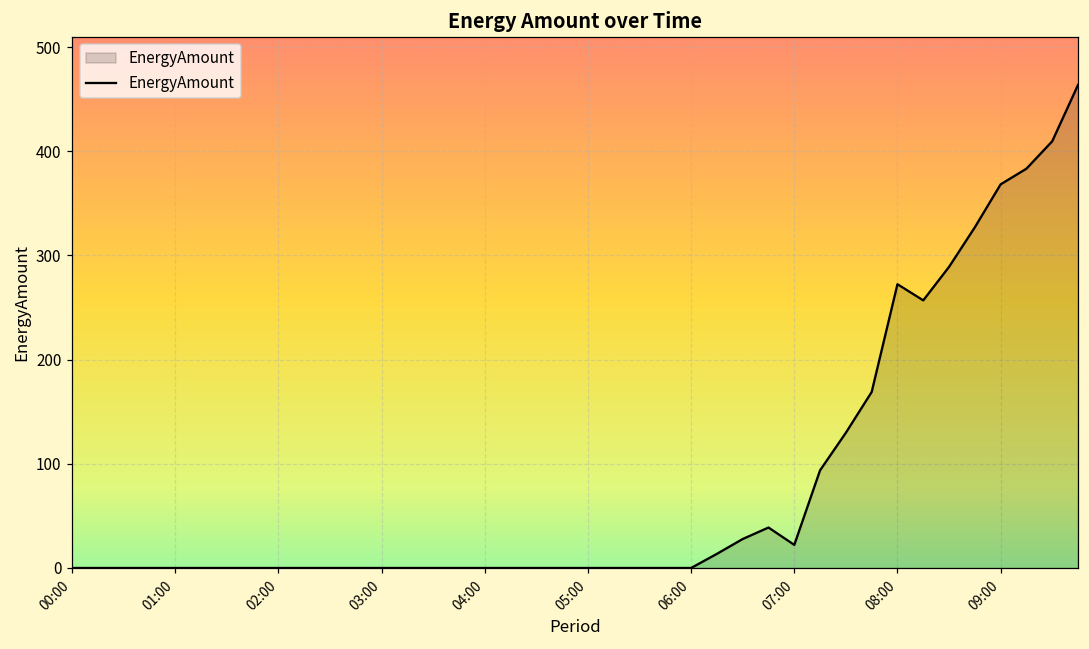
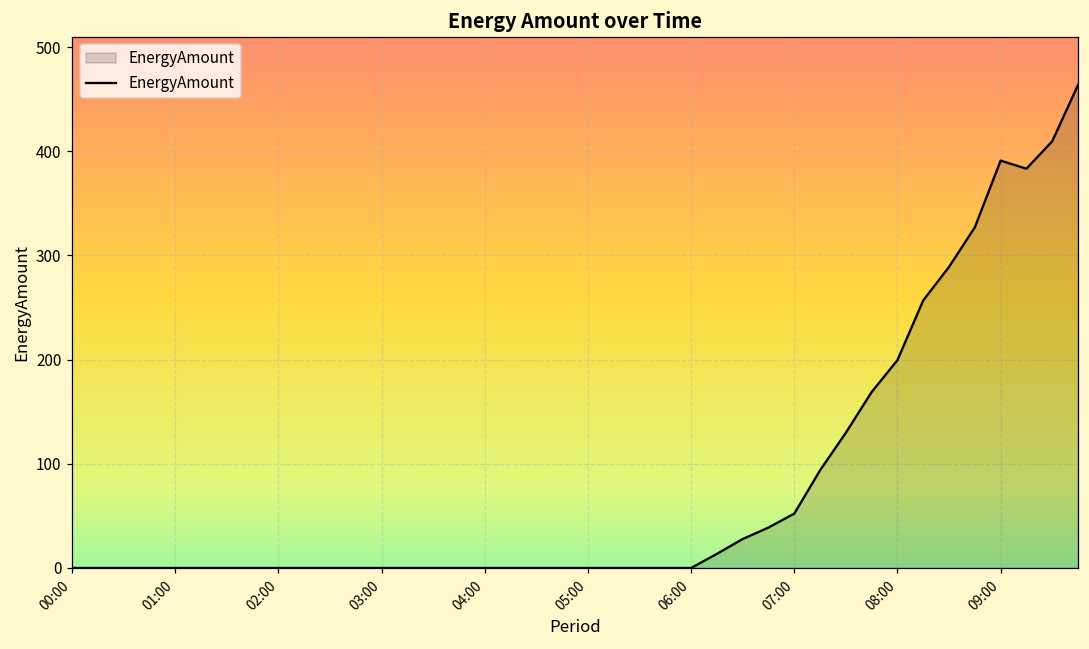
07:00: 20 -> 50
08:00: 270 -> 200
09:00: 370 -> 390
